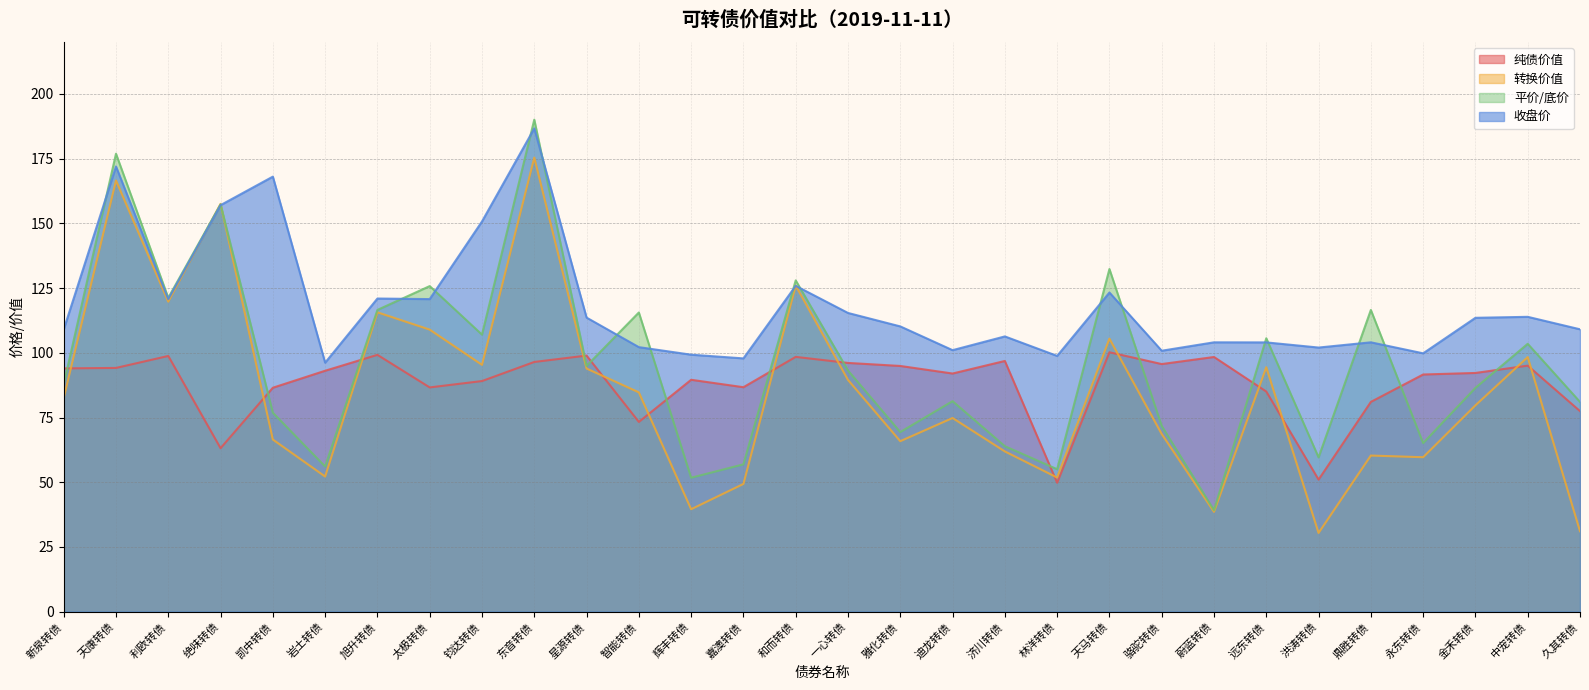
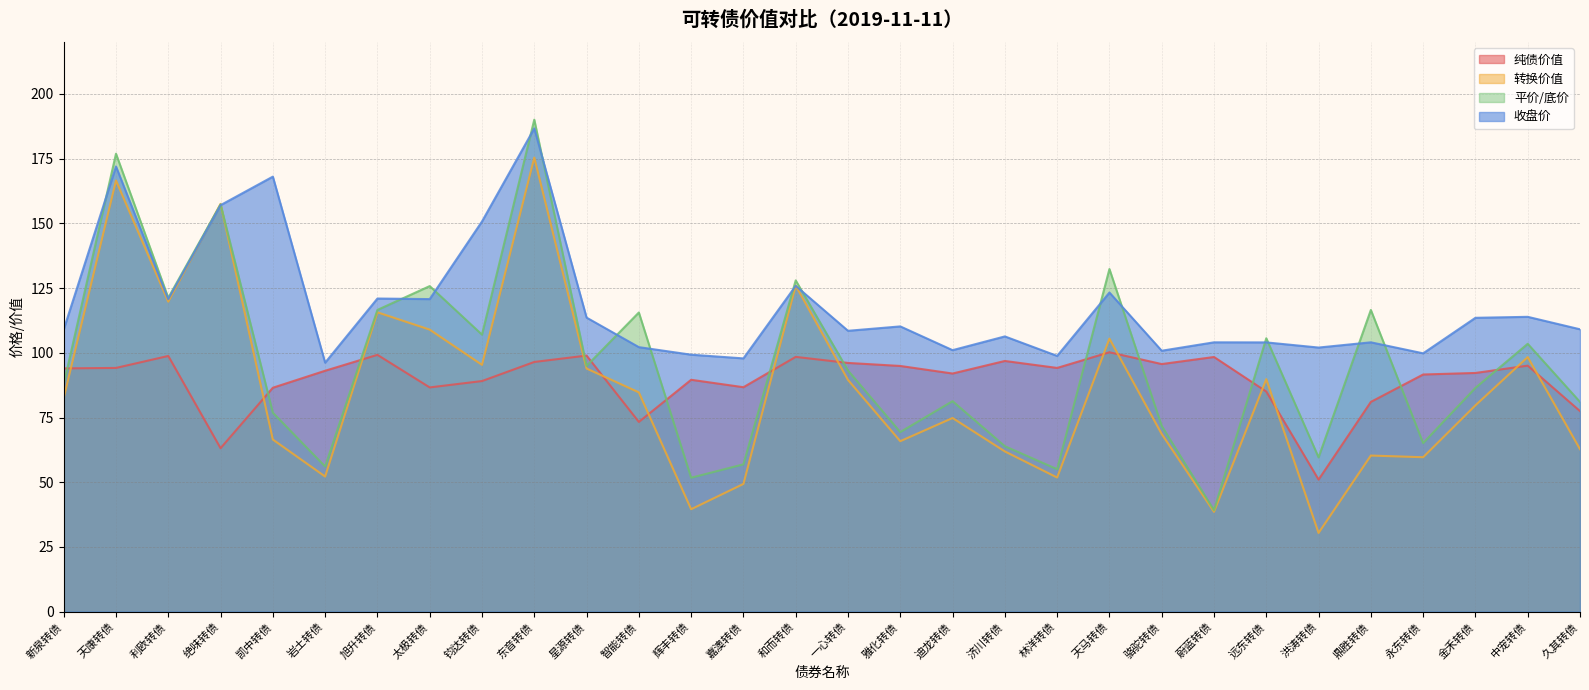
收盘价, 一心转债: 115 -> 109
纯债价值, 林洋转债: 50 -> 94
转换价值, 远东转债: 94 -> 90
转换价值, 久其转债: 31 -> 63
